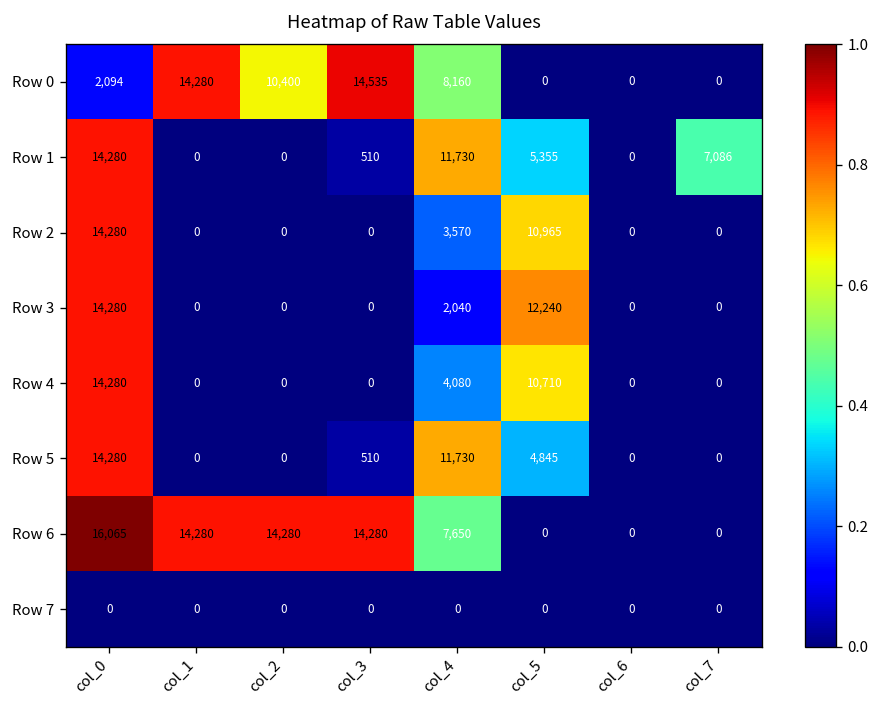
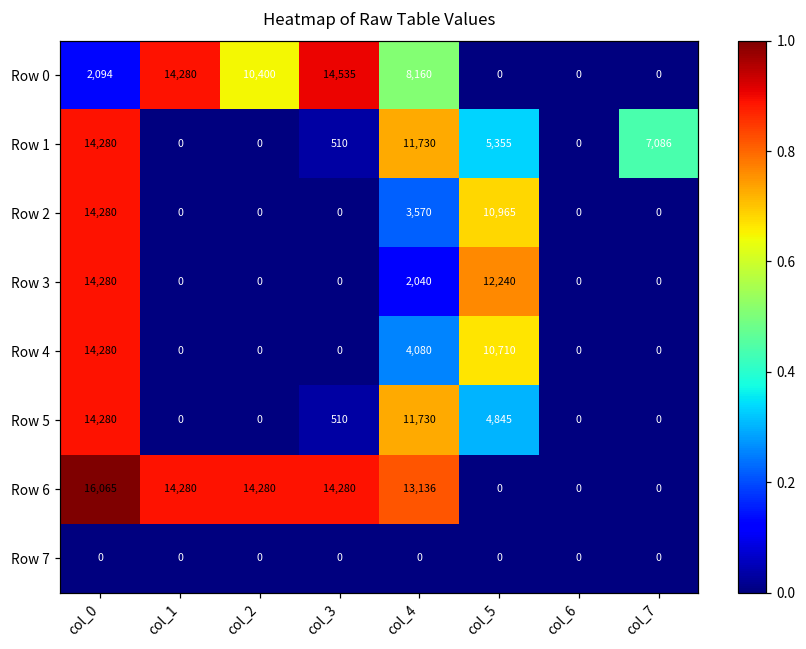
Row 6, col_4: 7,650 -> 13,136
